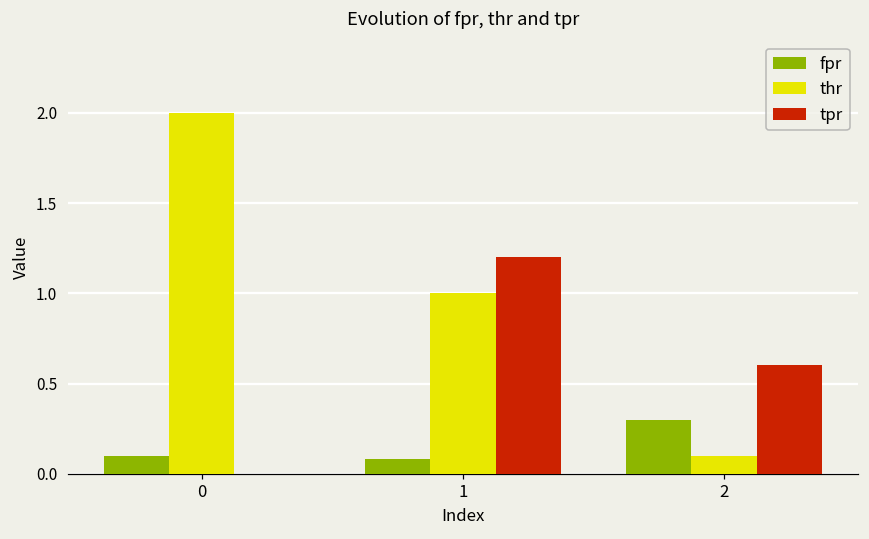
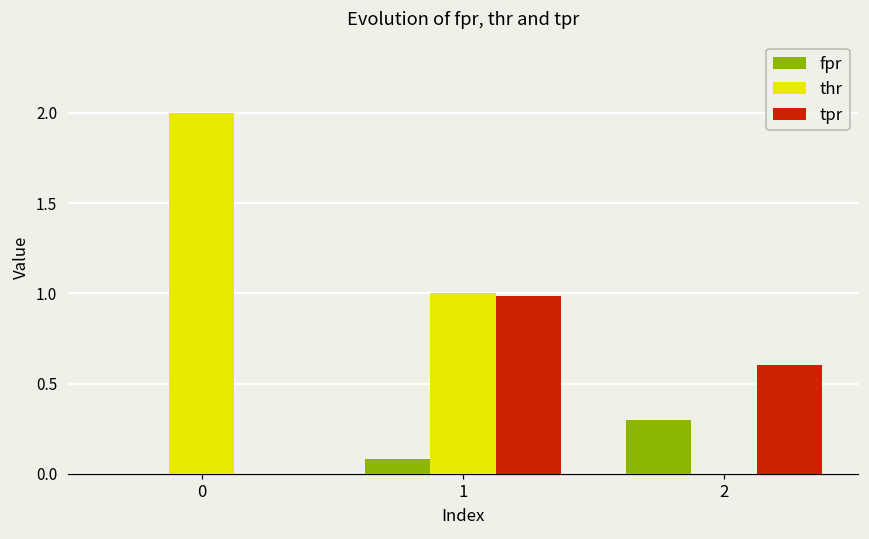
fpr, 0: 0.1 -> 0.0
tpr, 1: 1.20 -> 0.98
thr, 2: 0.1 -> 0.0
